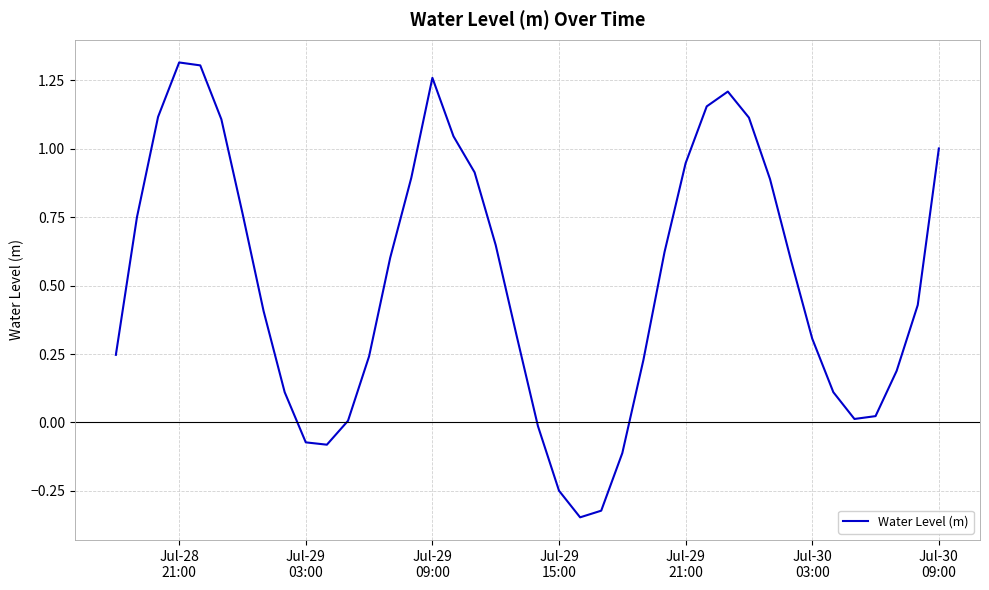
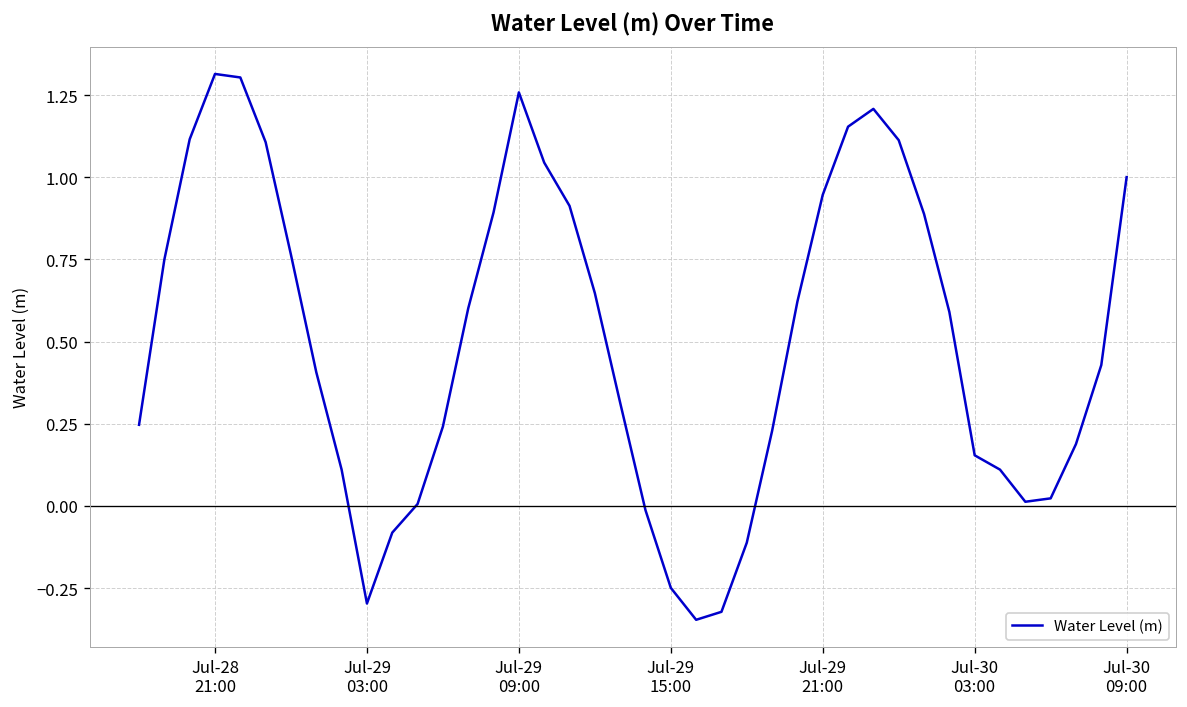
Jul-29 03:00: -0.07 -> -0.30
Jul-30 03:00: 0.31 -> 0.15
